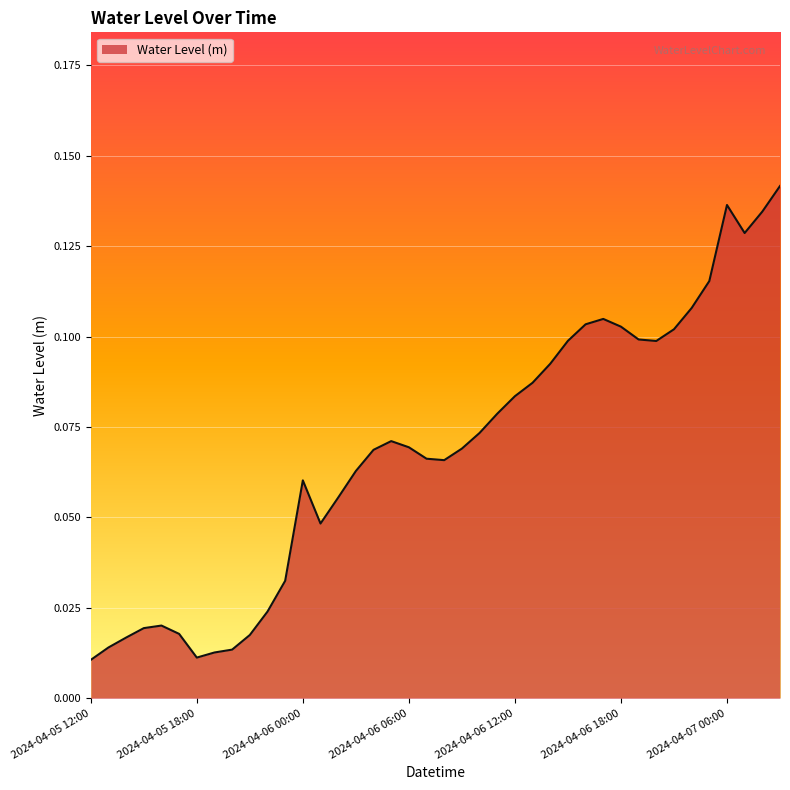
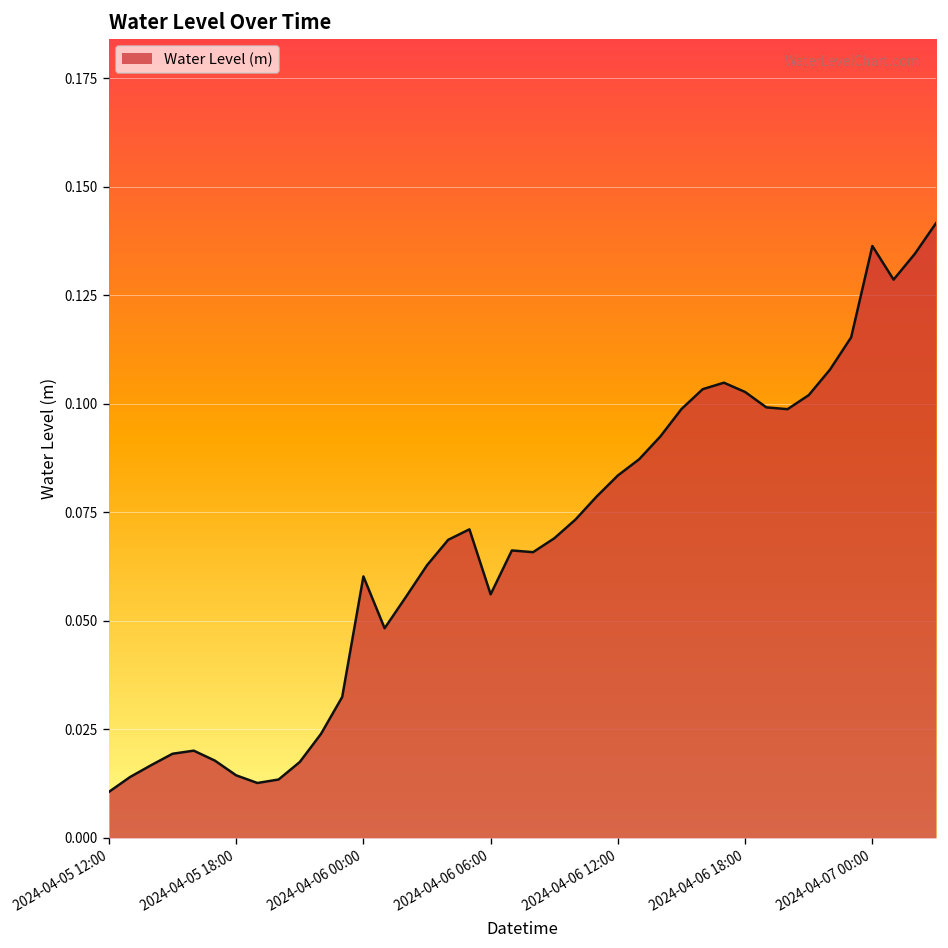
2024-04-05 18:00: 0.011 -> 0.014
2024-04-06 06:00: 0.069 -> 0.056
